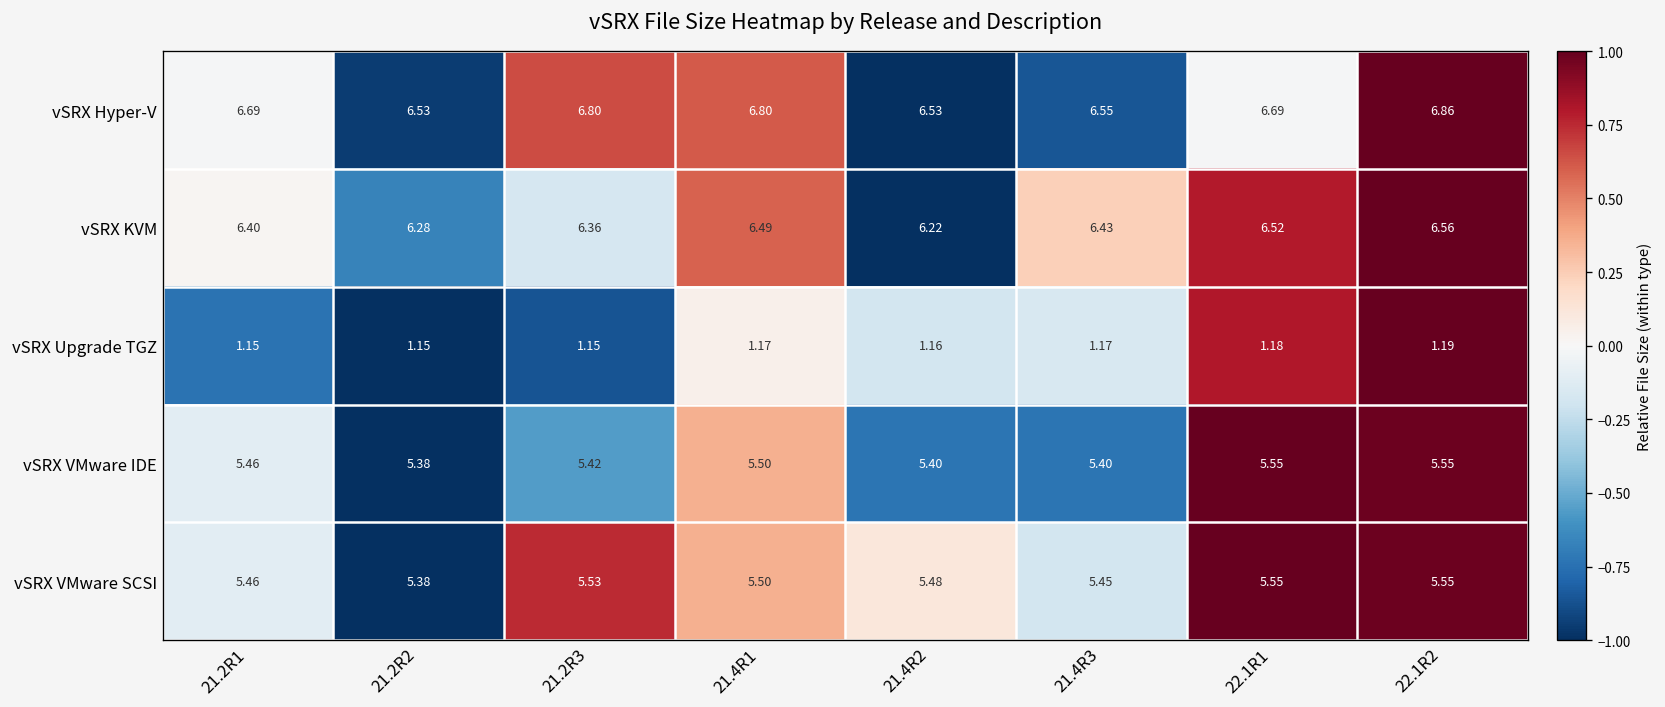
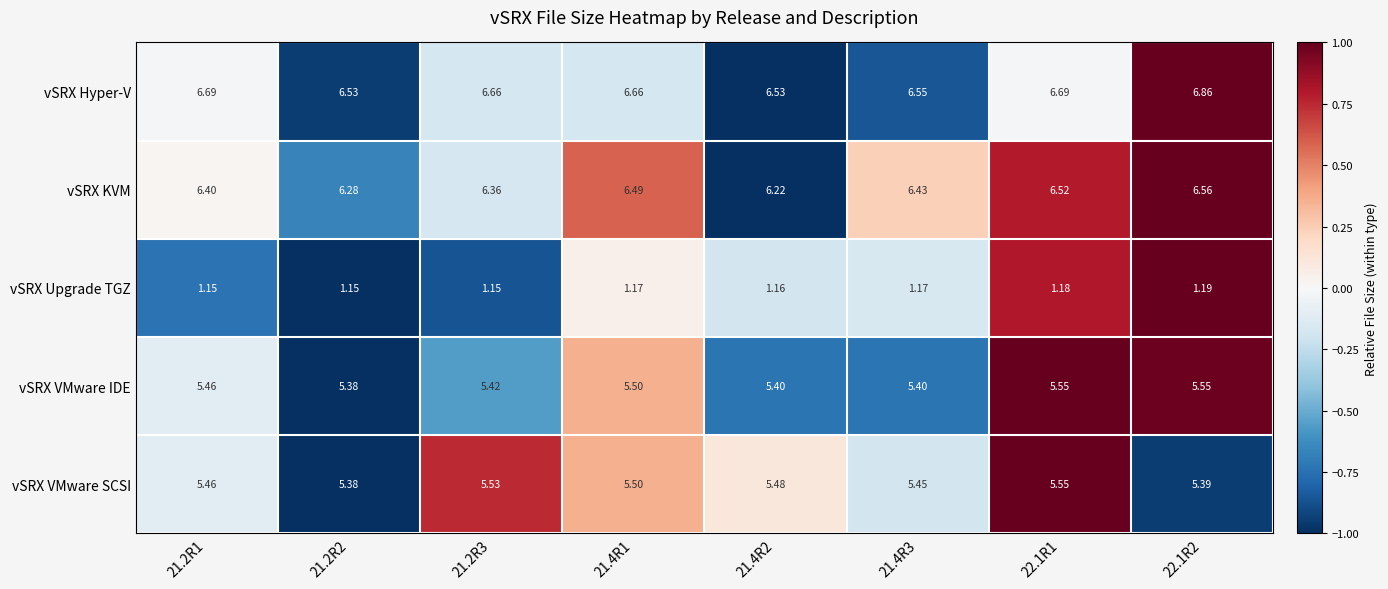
vSRX Hyper-V, 21.2R3: 6.80 -> 6.66
vSRX Hyper-V, 21.4R1: 6.80 -> 6.66
vSRX VMware SCSI, 22.1R2: 5.55 -> 5.39
